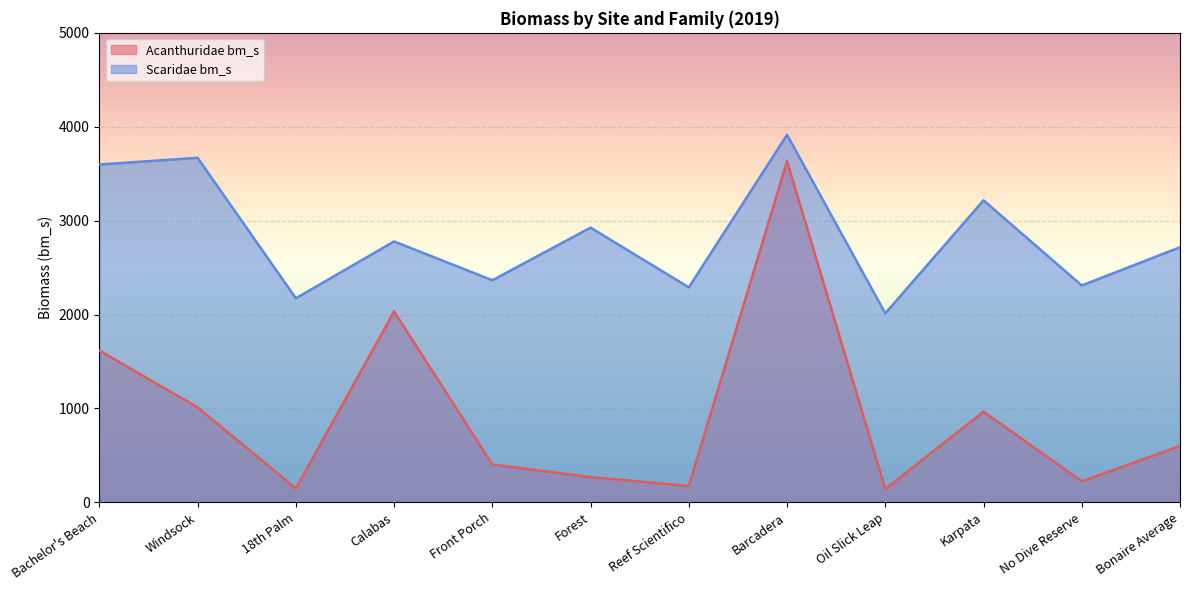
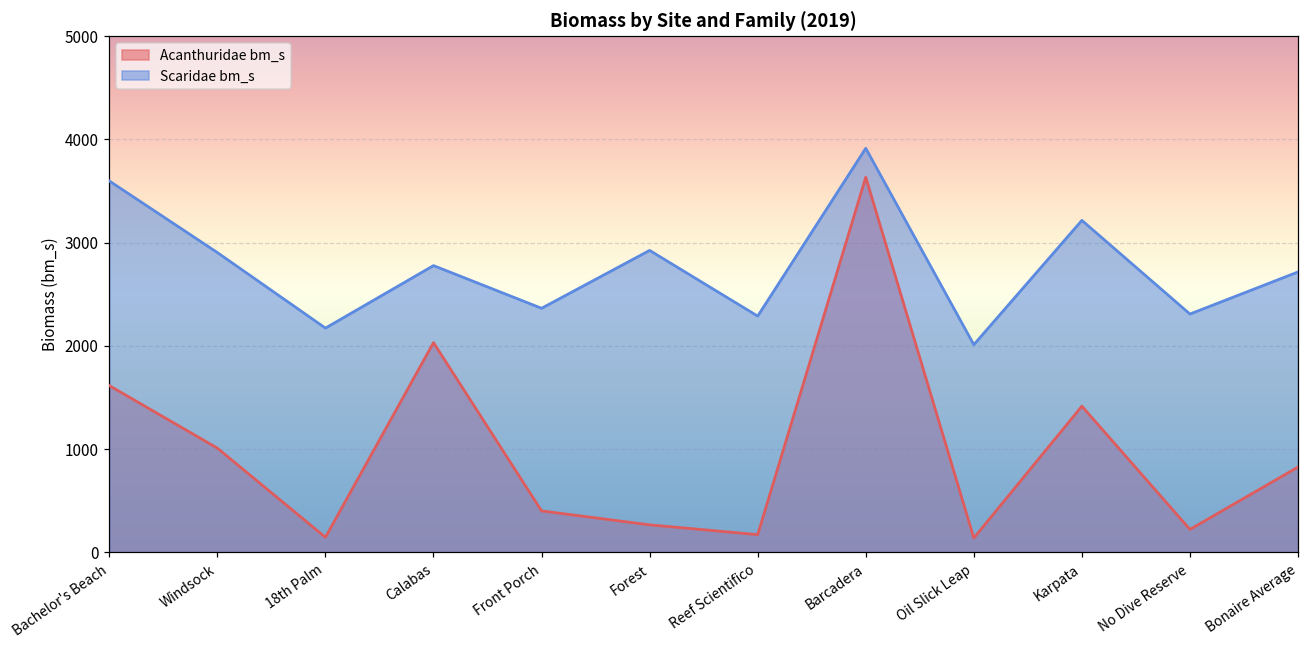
Scaridae bm_s, Windsock: 3700 -> 2900
Acanthuridae bm_s, Karpata: 1000 -> 1400
Acanthuridae bm_s, Bonaire Average: 600 -> 800
